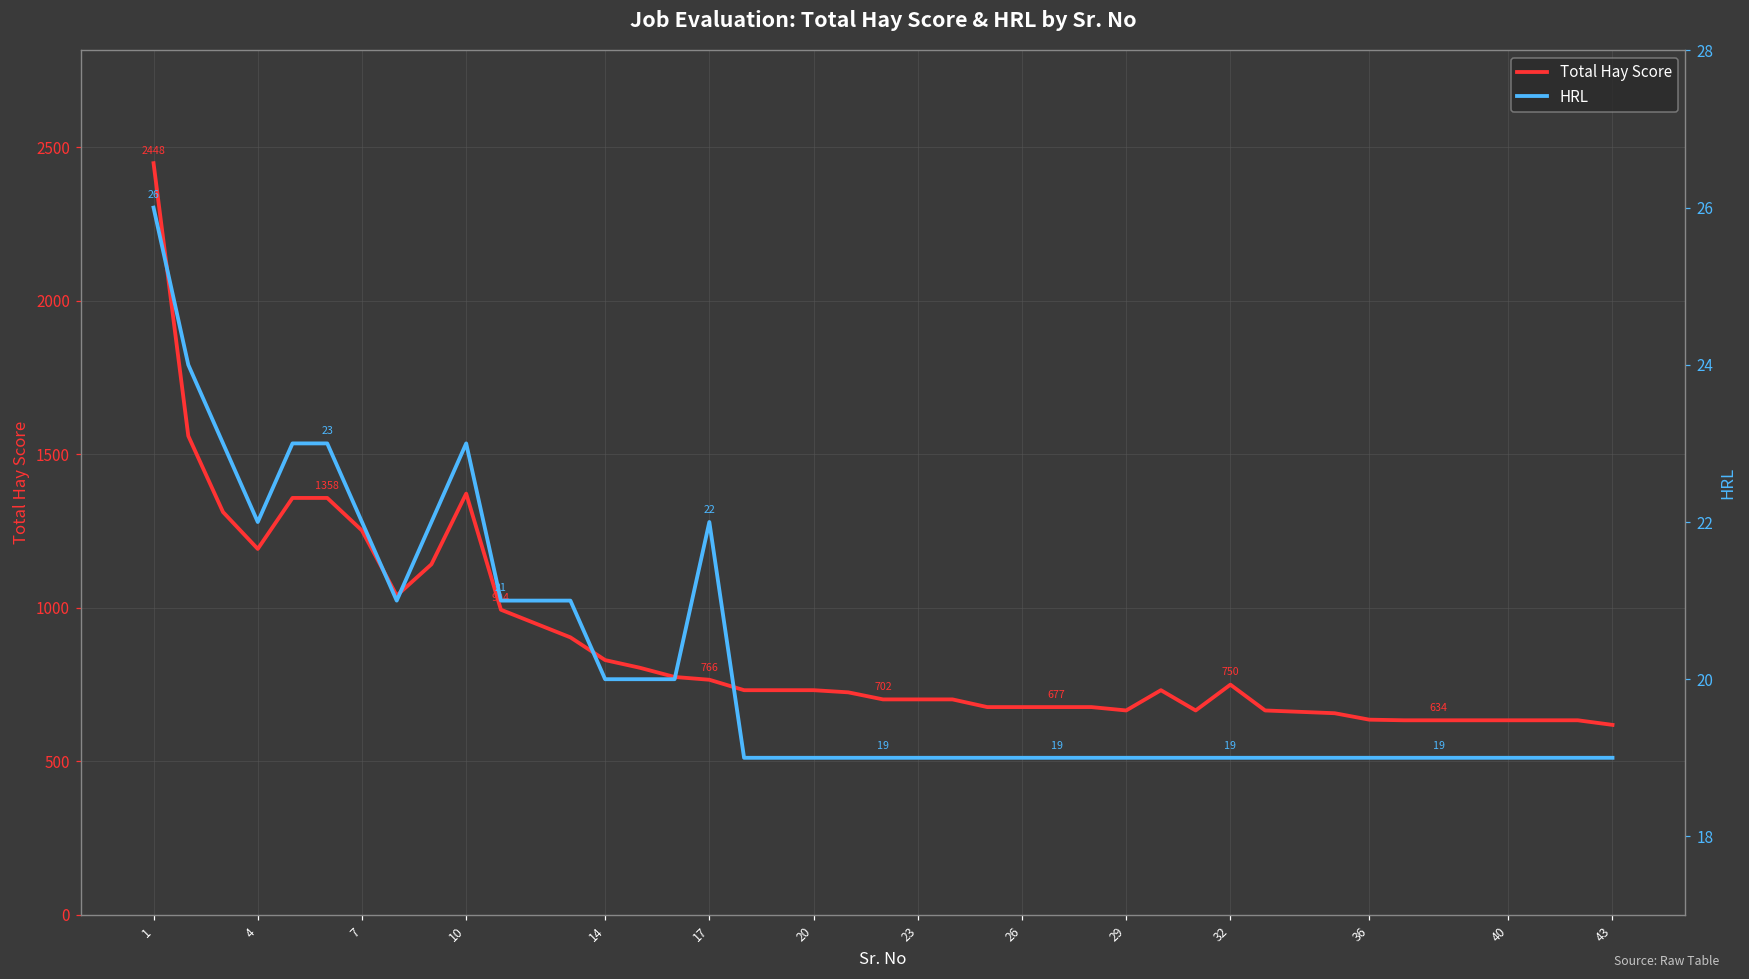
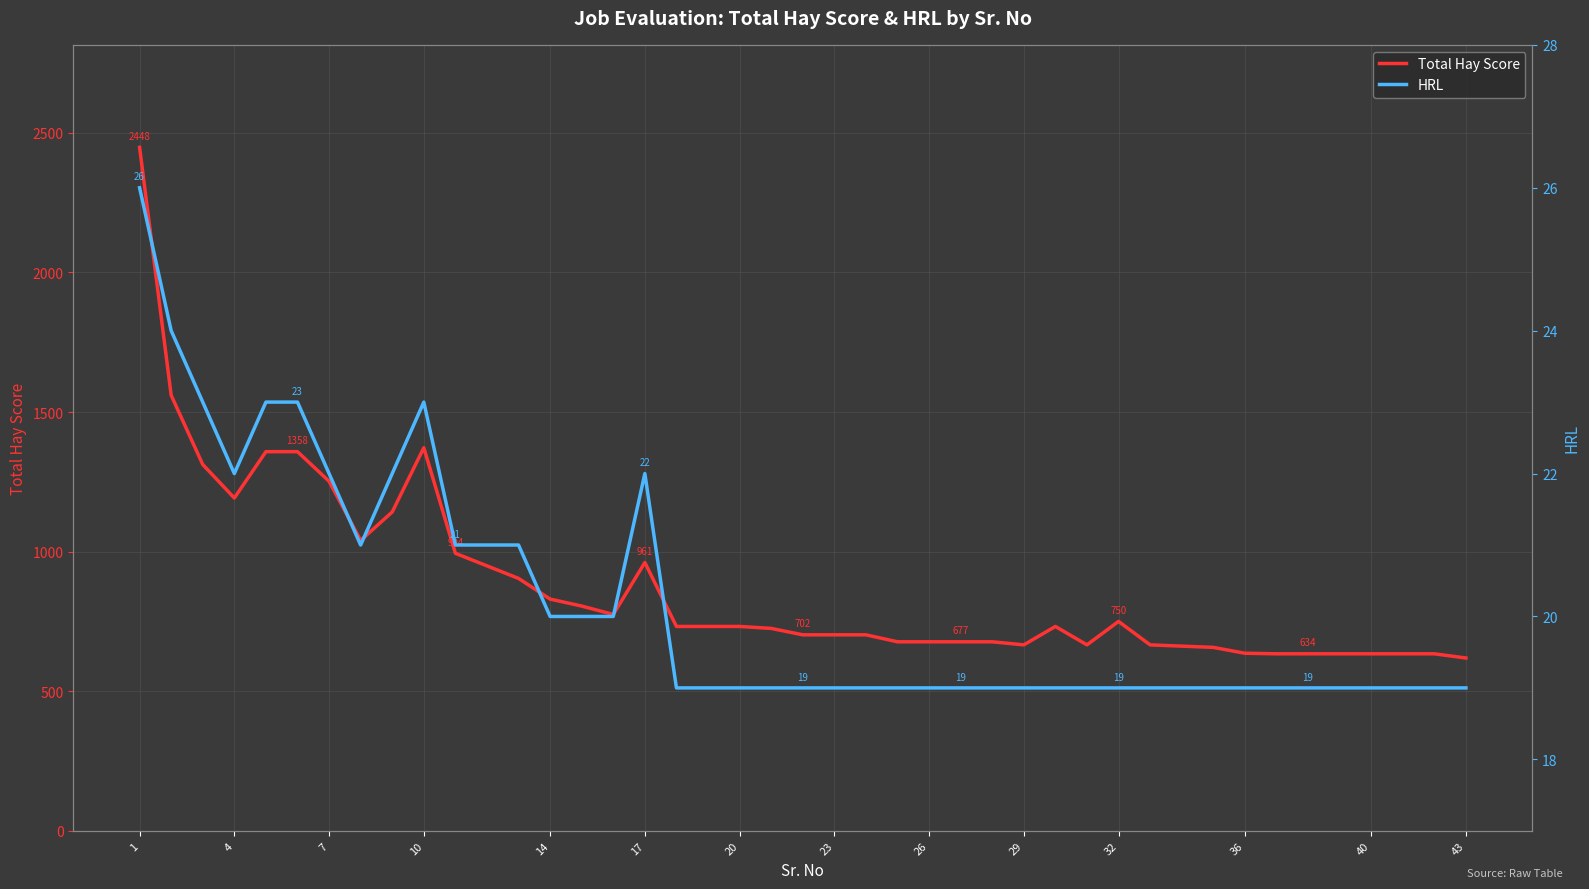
Total Hay Score, 17: 766 -> 961
